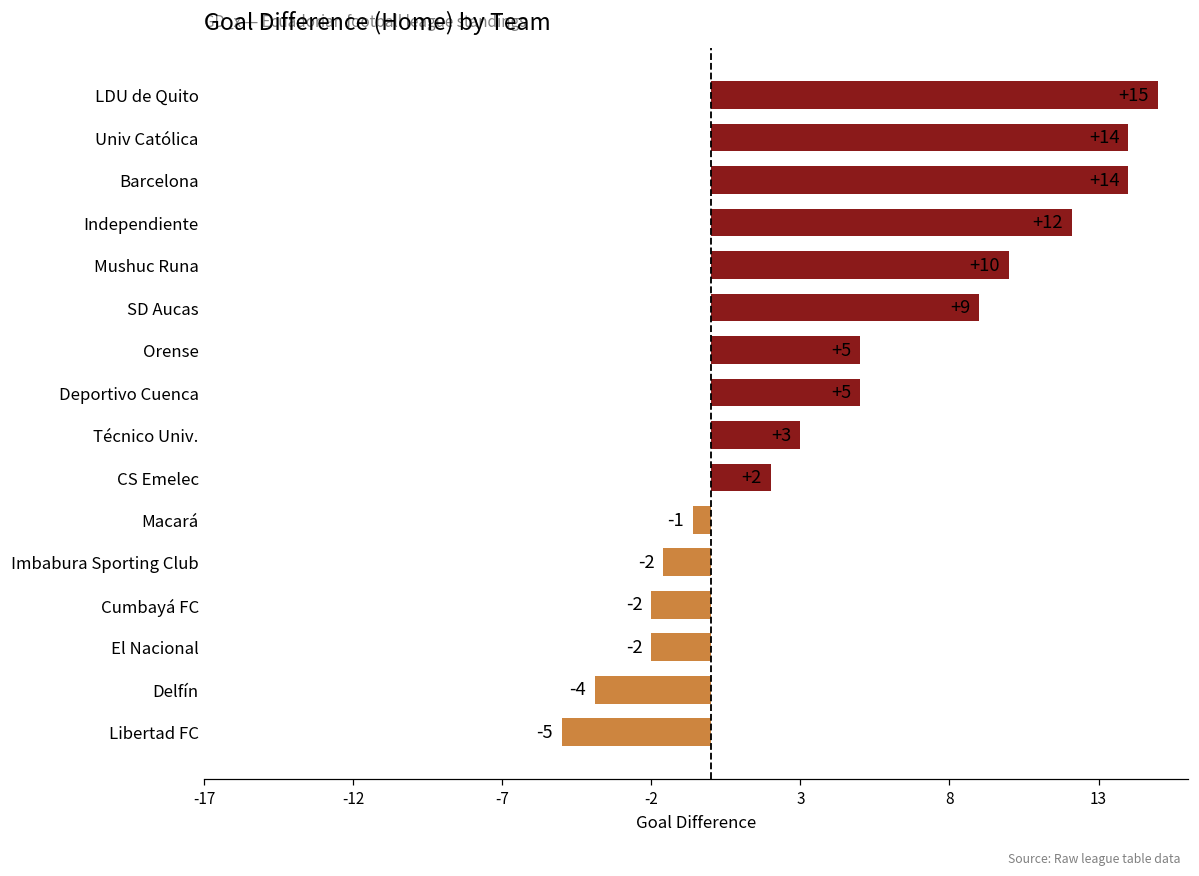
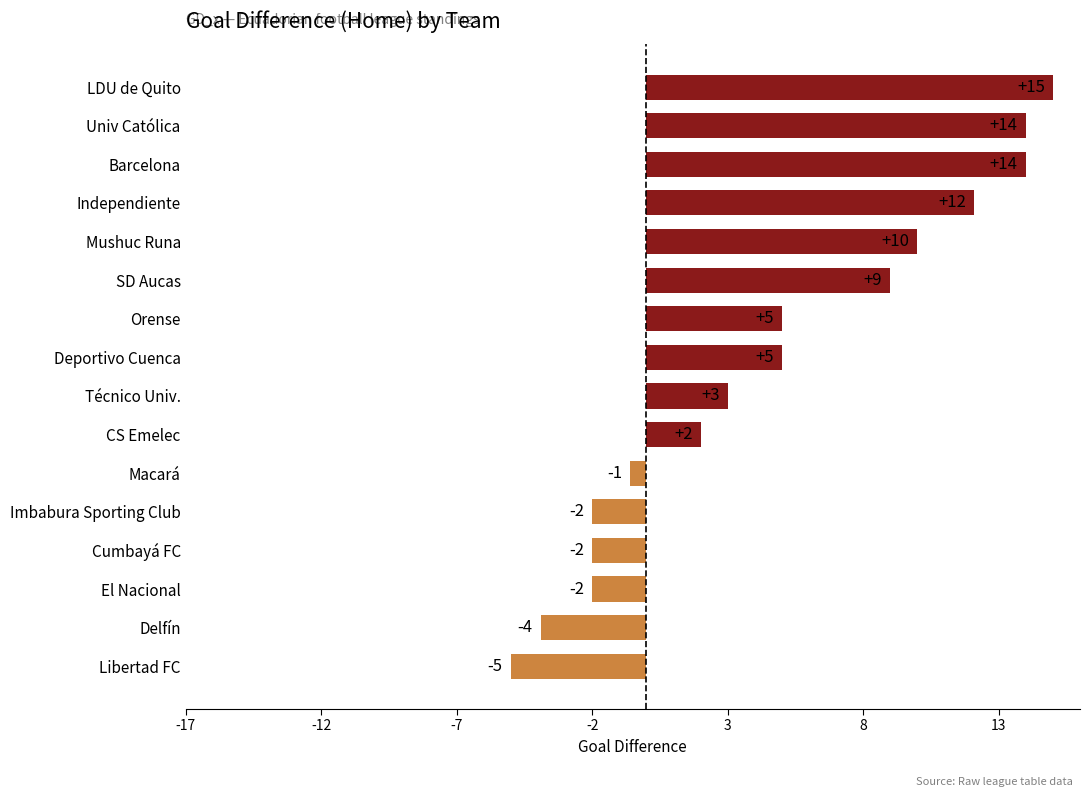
Imbabura Sporting Club: -1.6 -> -2.0
